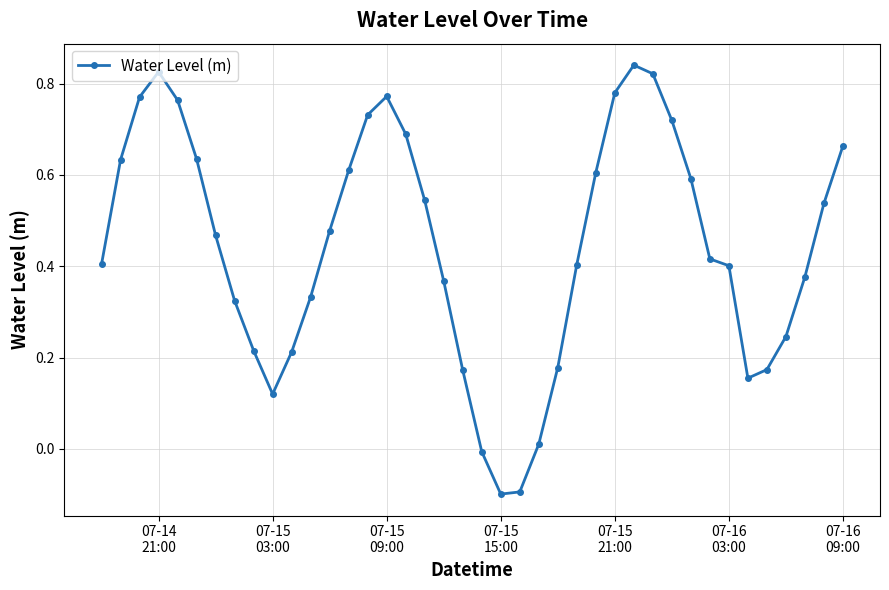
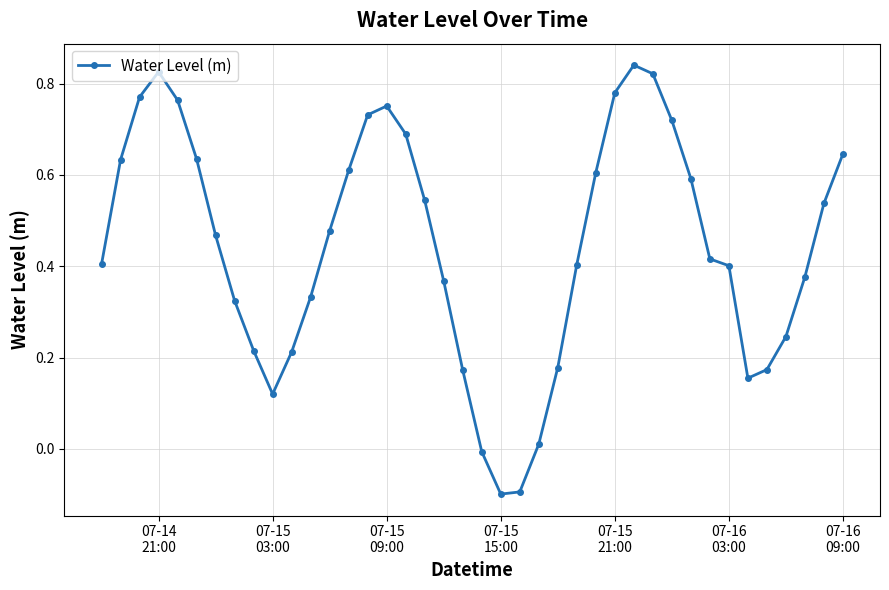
07-15 09:00: 0.77 -> 0.75
07-16 09:00: 0.66 -> 0.65
